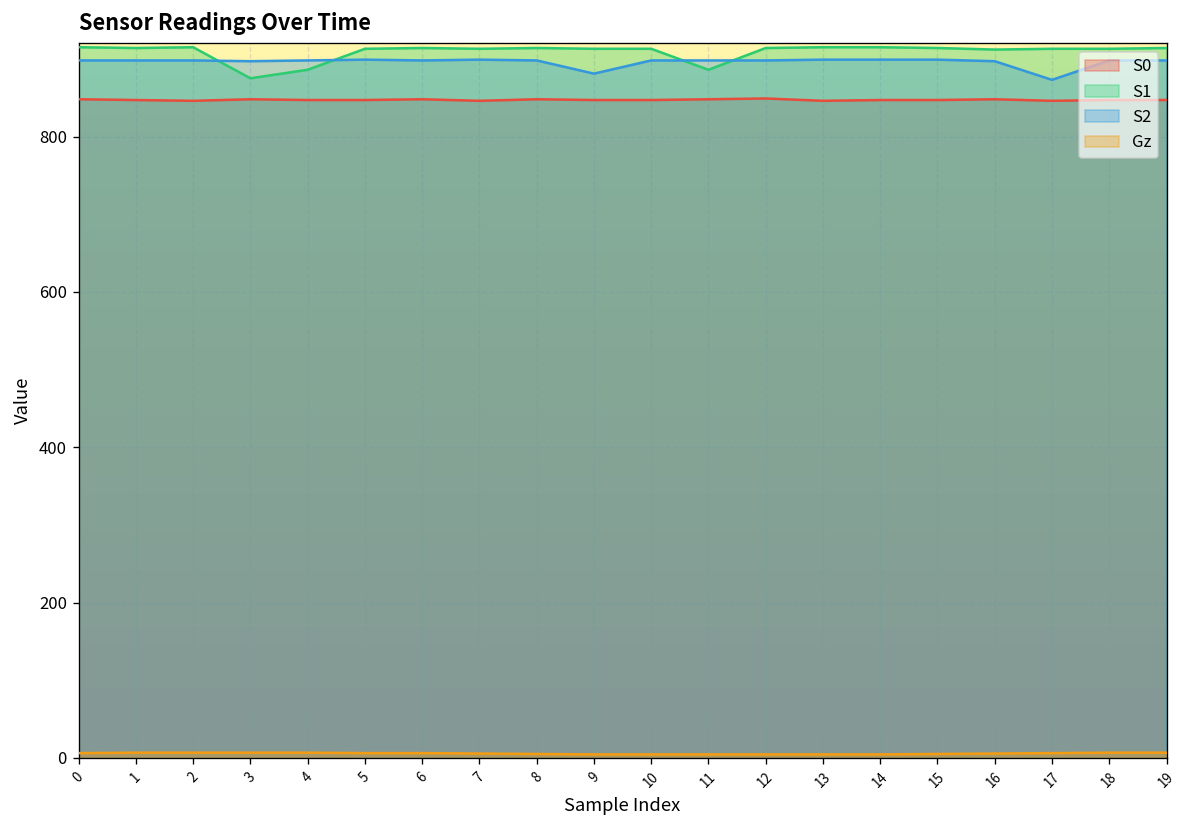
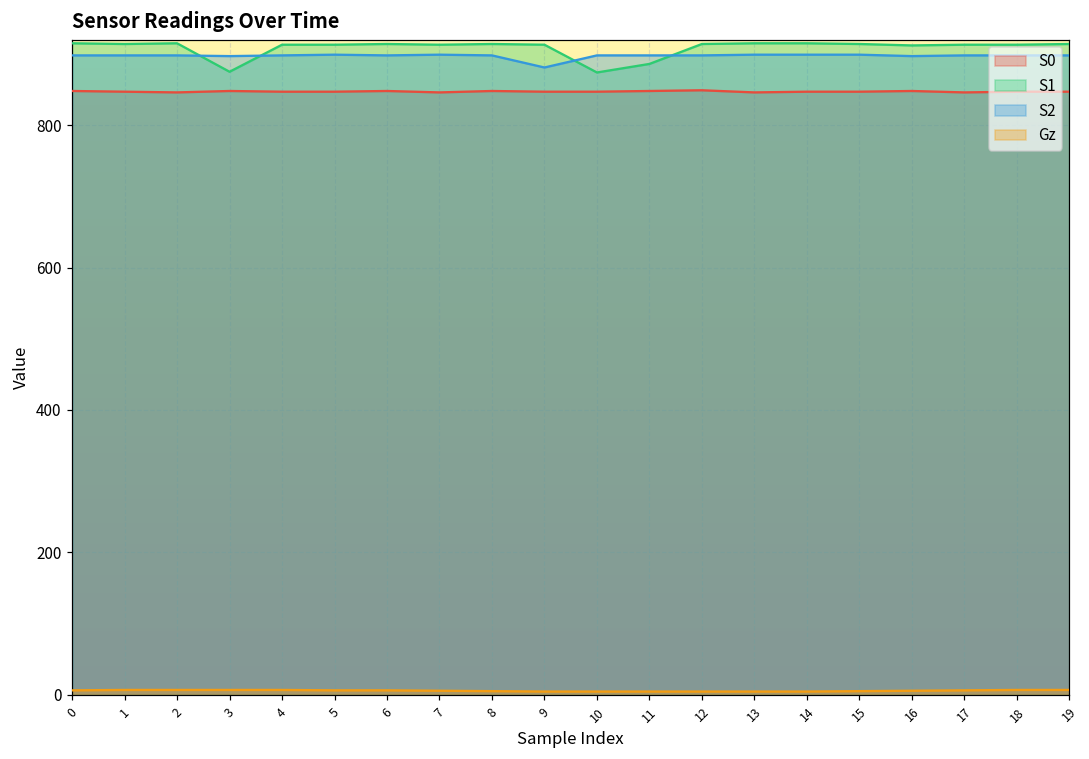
S1, 4: 890 -> 910
S1, 10: 910 -> 870
S2, 17: 870 -> 900
